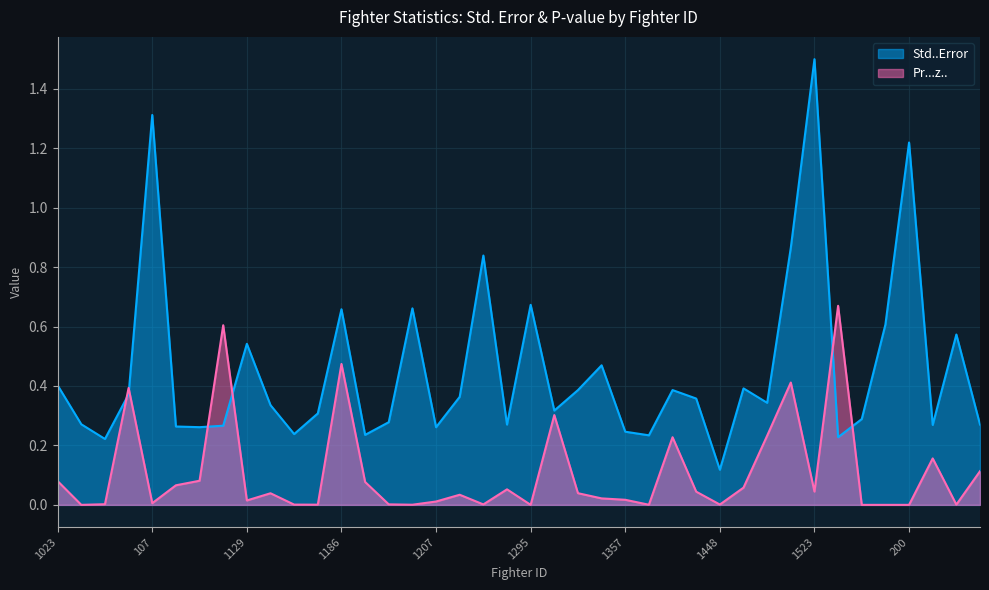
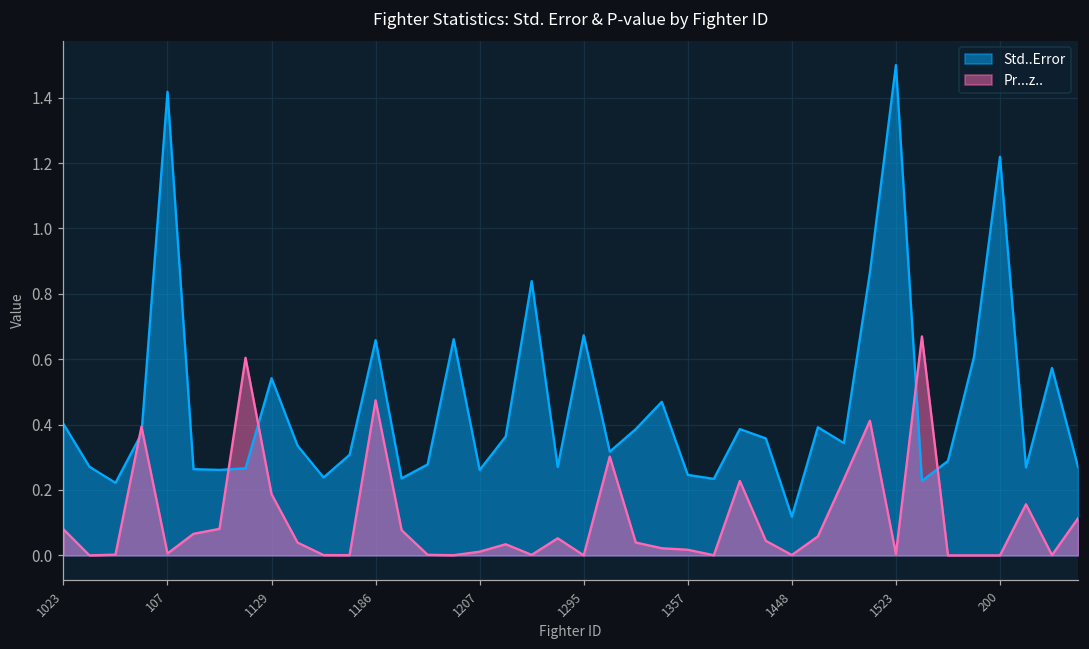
Std..Error, 107: 1.31 -> 1.42
Pr...z.., 1129: 0.01 -> 0.19
Pr...z.., 1523: 0.04 -> 0.00
